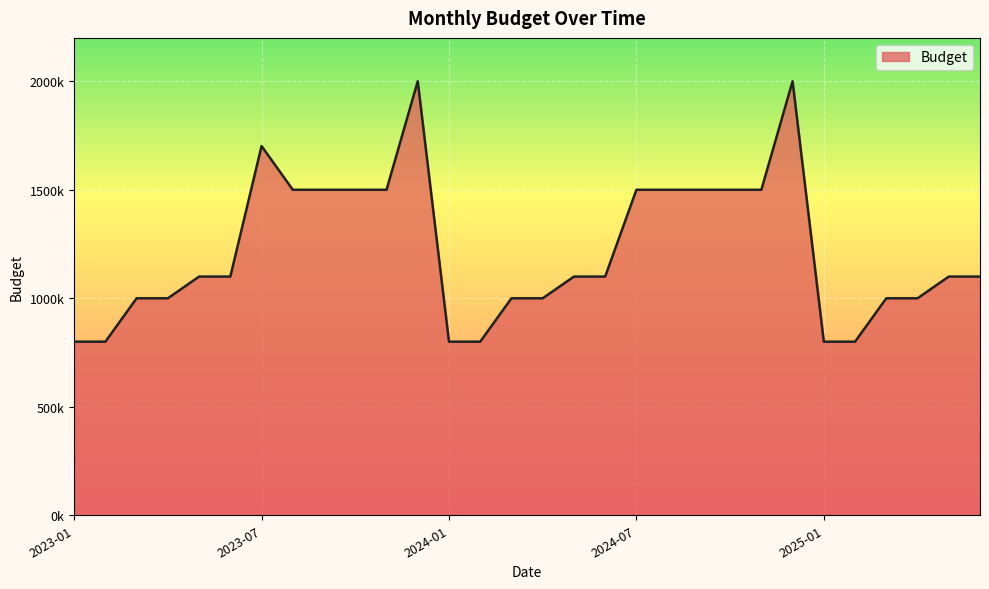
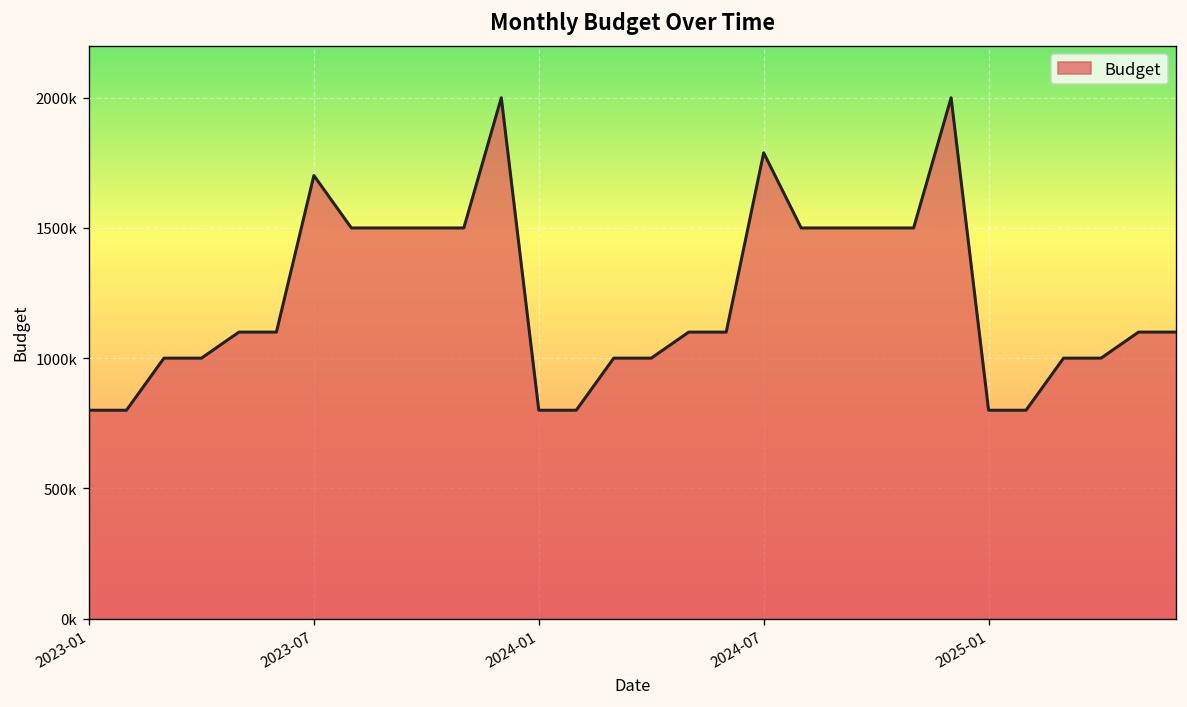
2024-07: 1500000 -> 1790000
